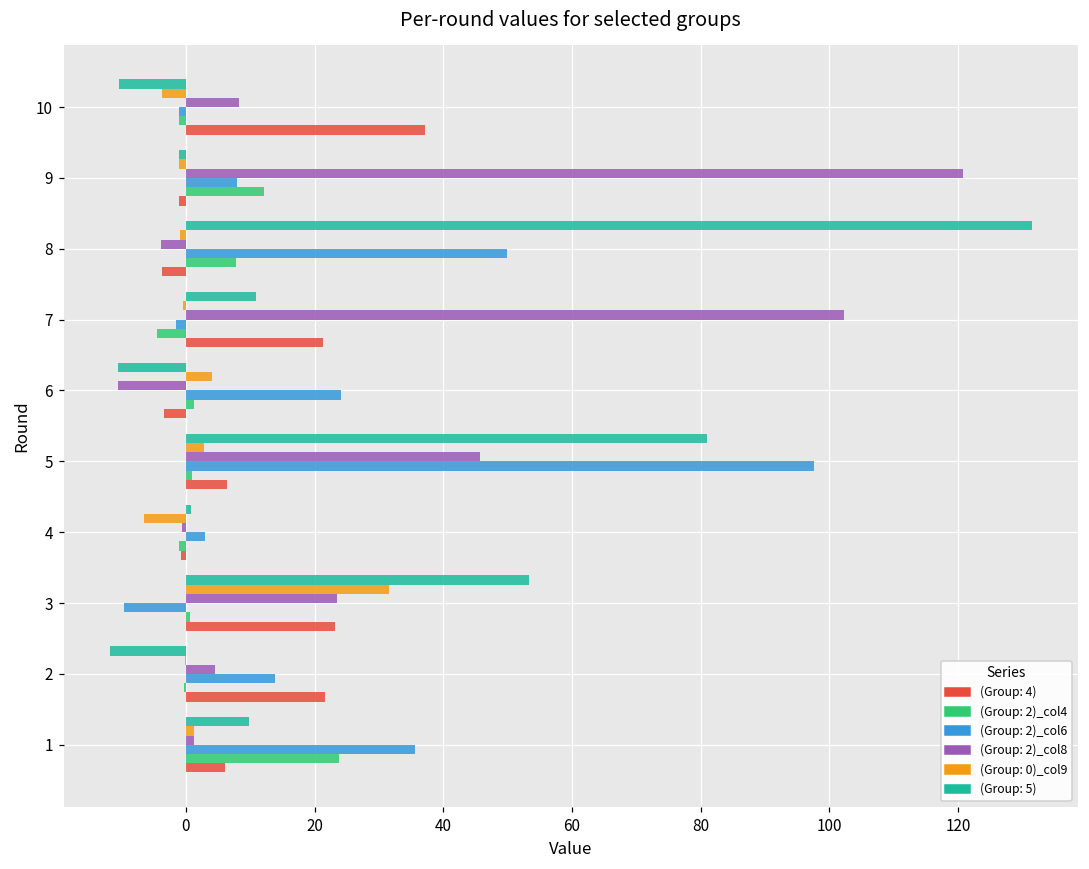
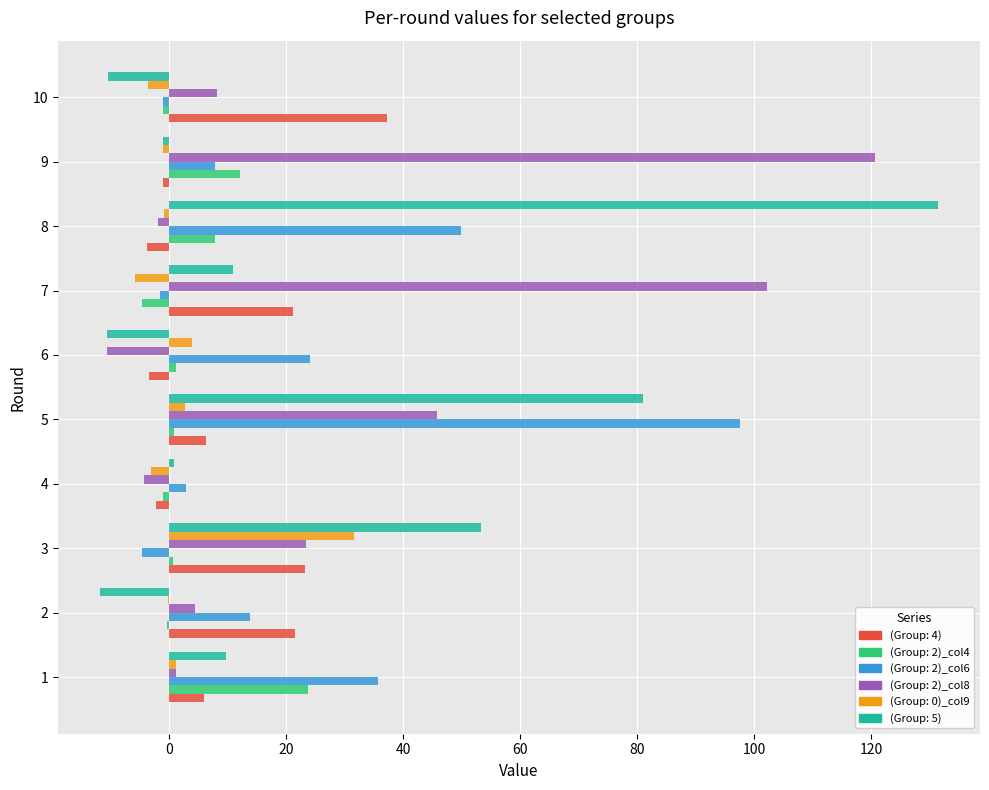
(Group: 2)_col8, 8: -4 -> -2
(Group: 0)_col9, 7: 0 -> -6
(Group: 0)_col9, 4: -7 -> -3
(Group: 2)_col8, 4: -1 -> -4
(Group: 4), 4: -1 -> -2
(Group: 2)_col6, 3: -10 -> -5
